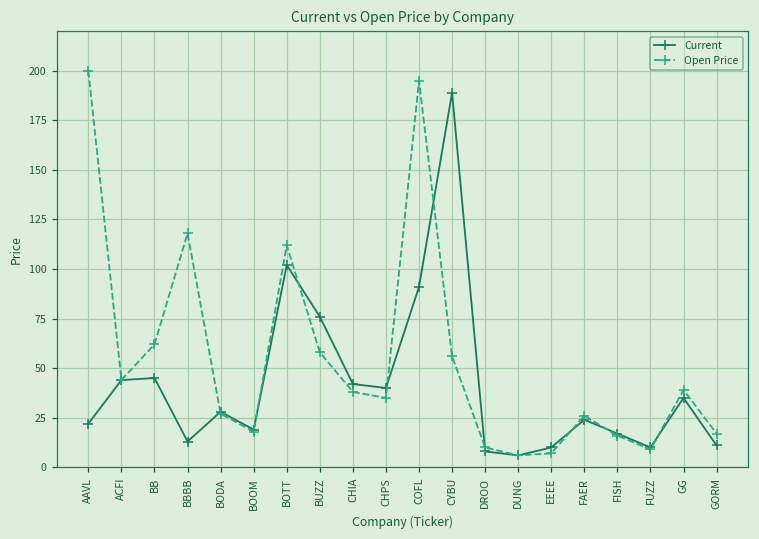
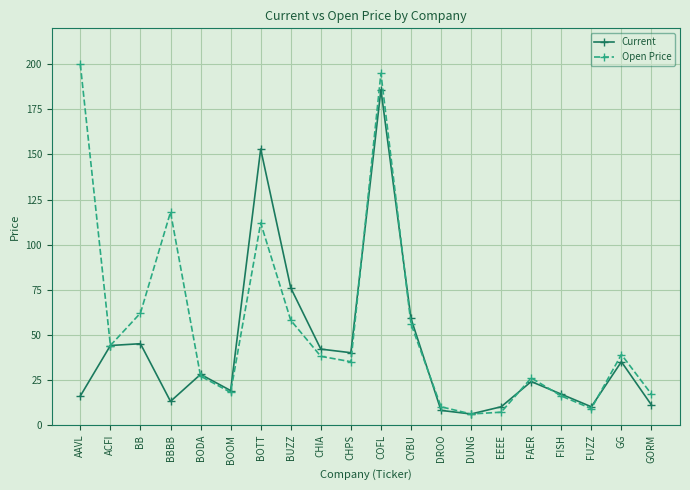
Current, AAVL: 22 -> 16
Current, BOTT: 102 -> 153
Current, COFL: 91 -> 186
Current, CYBU: 189 -> 59
